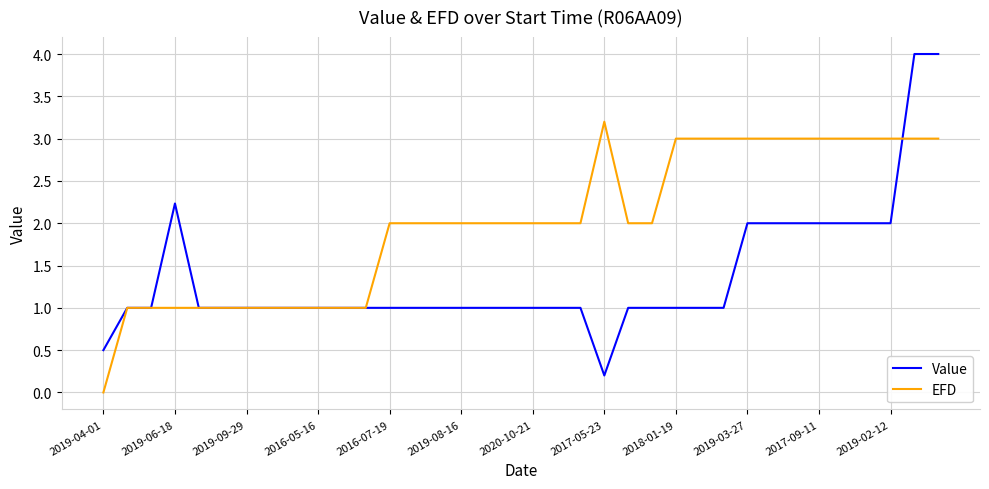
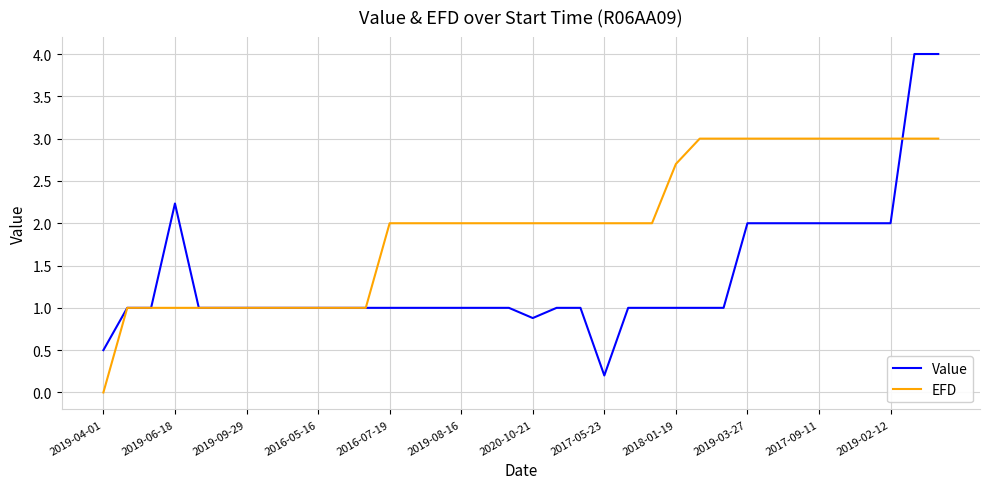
Value, 2020-10-21: 1.0 -> 0.9
EFD, 2017-05-23: 3.2 -> 2.0
EFD, 2018-01-19: 3.0 -> 2.7
